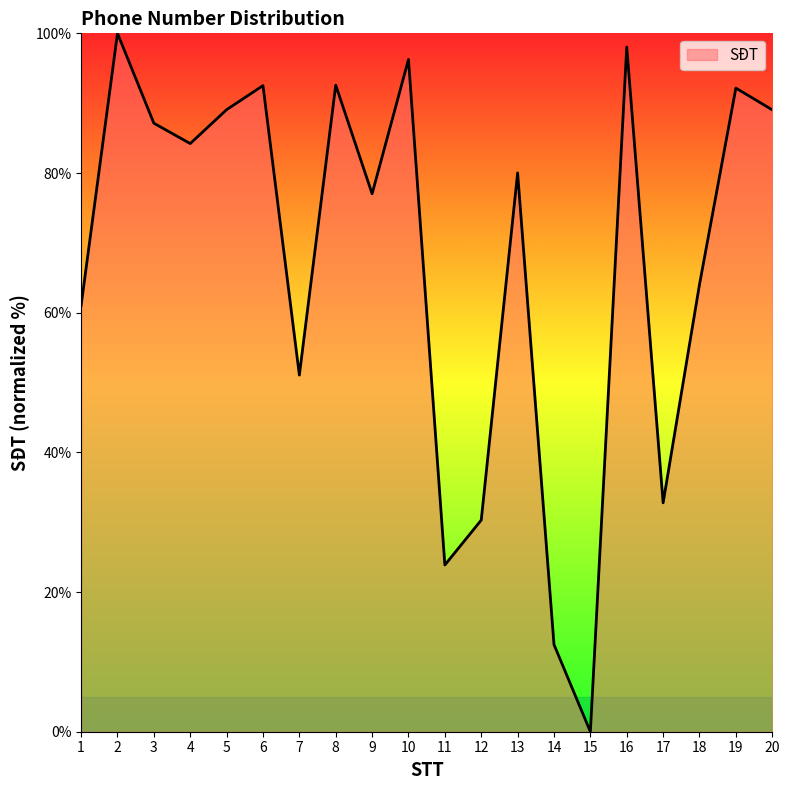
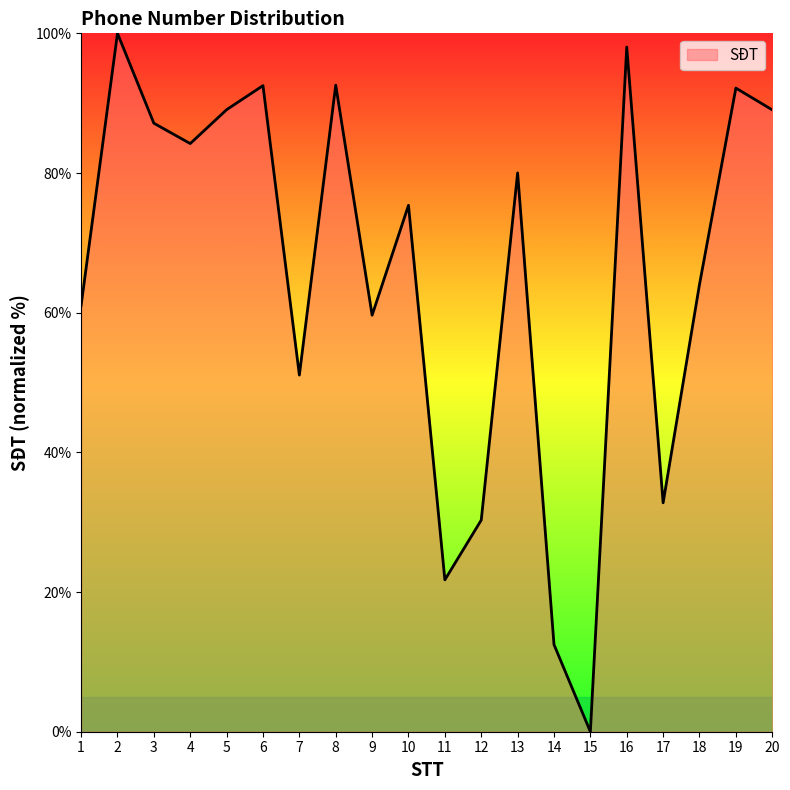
9: 77% -> 60%
10: 96% -> 75%
11: 24% -> 22%
